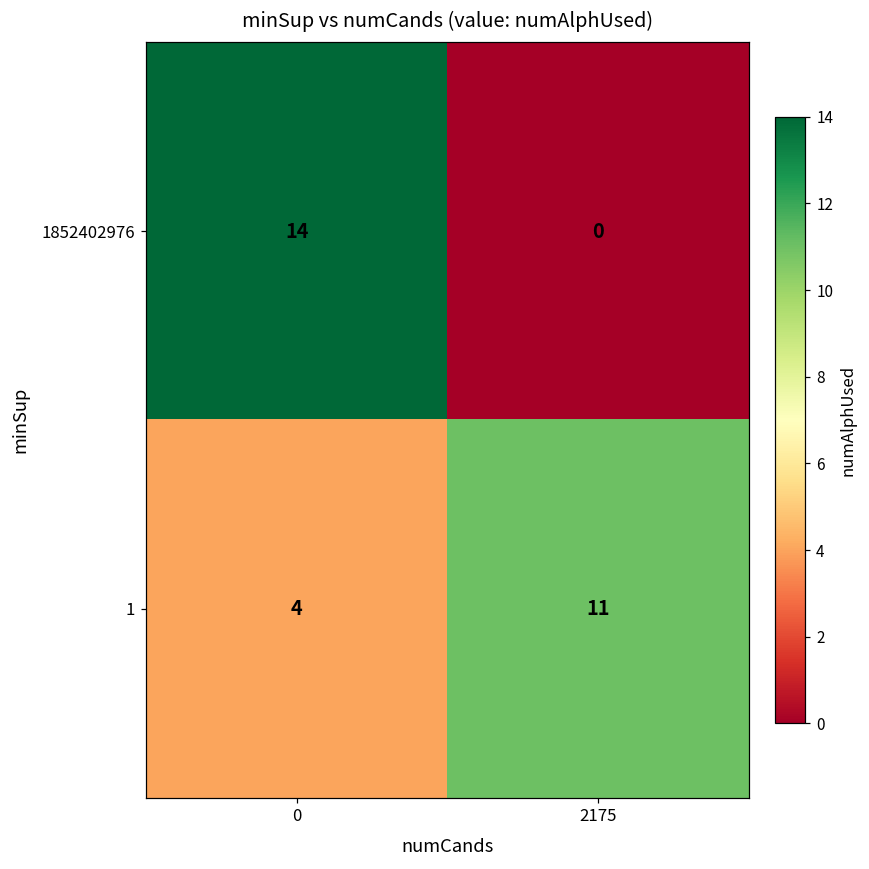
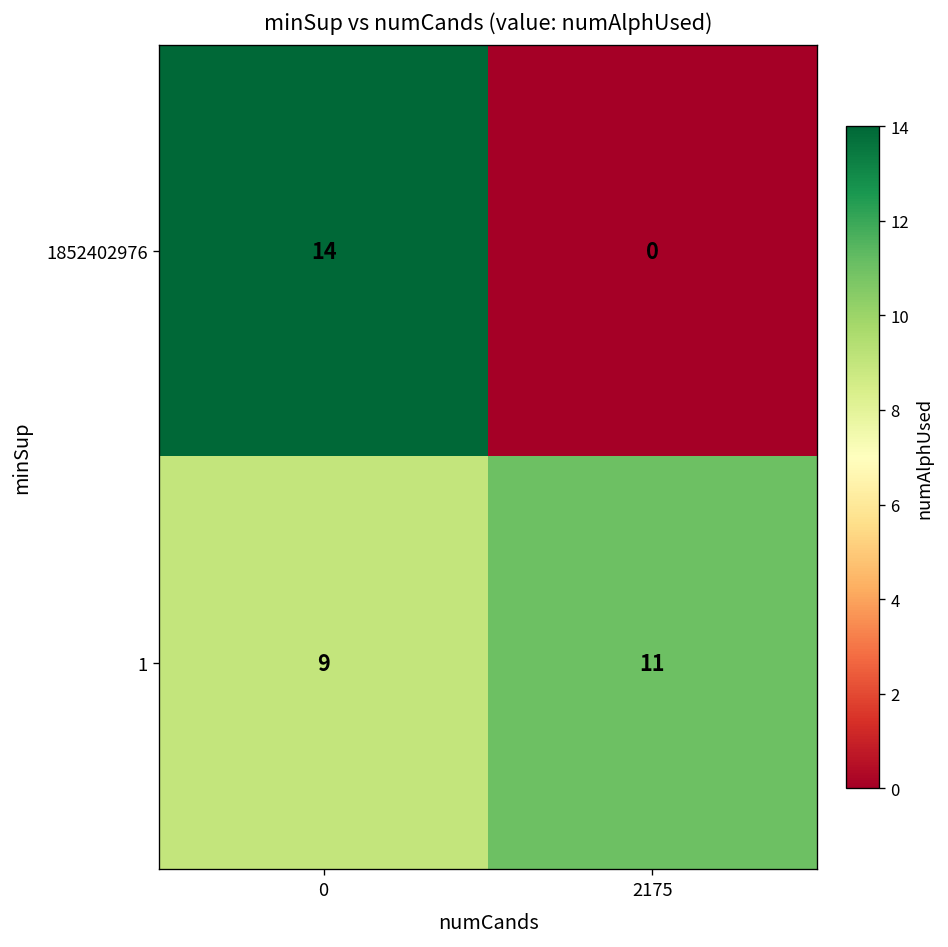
1, 0: 4 -> 9
